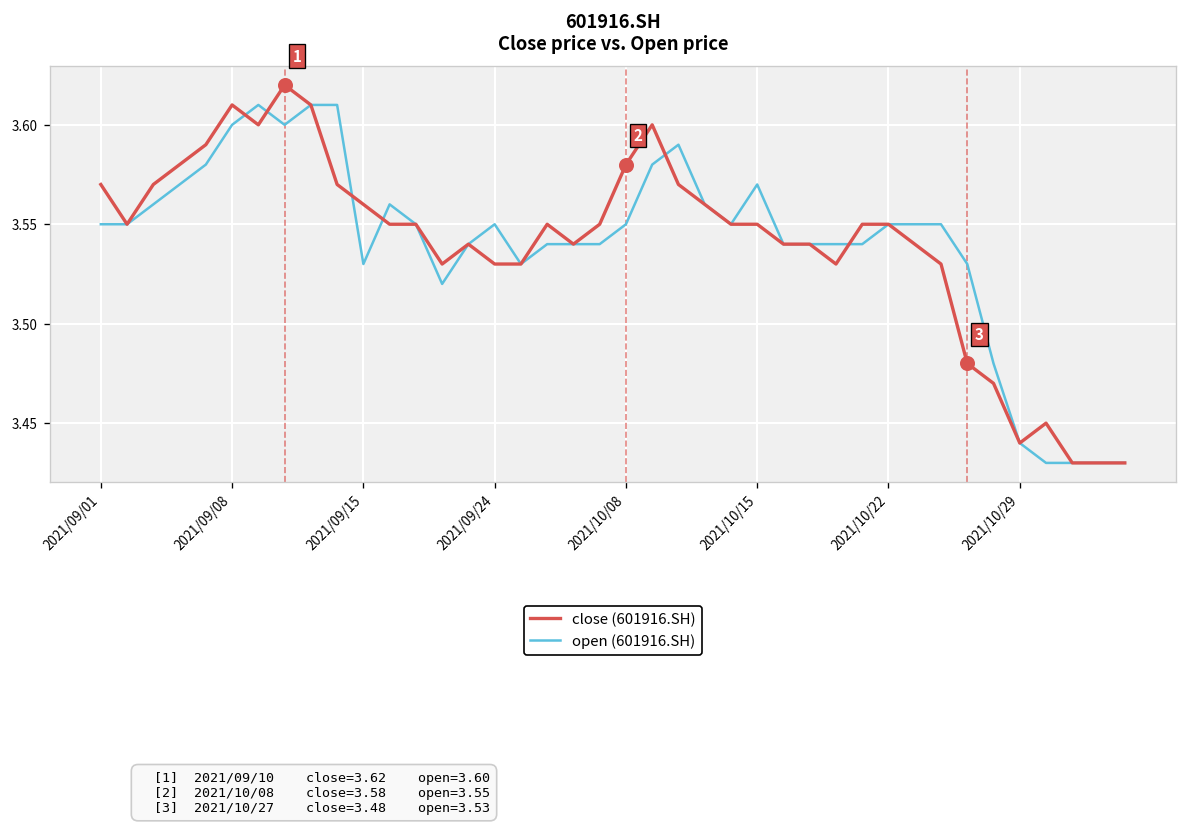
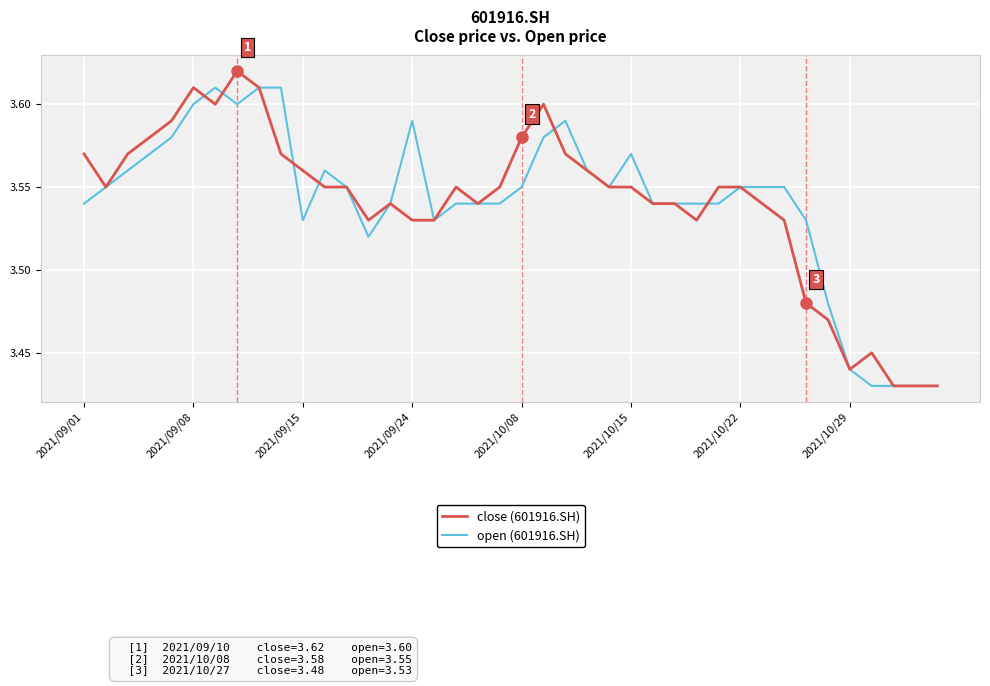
open (601916.SH), 2021/09/01: 3.55 -> 3.54
open (601916.SH), 2021/09/24: 3.55 -> 3.59
